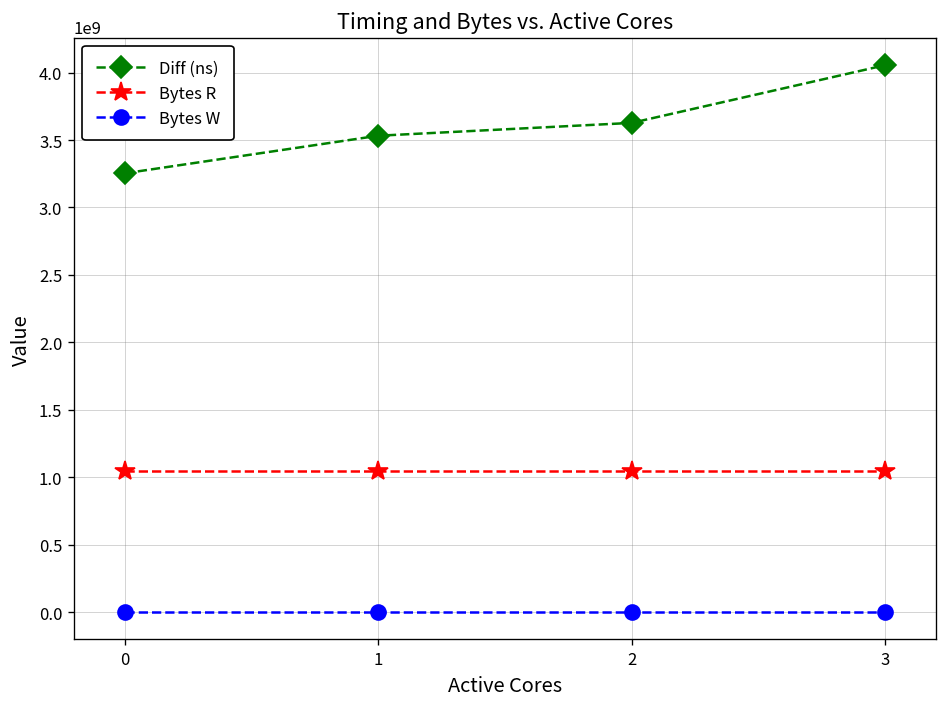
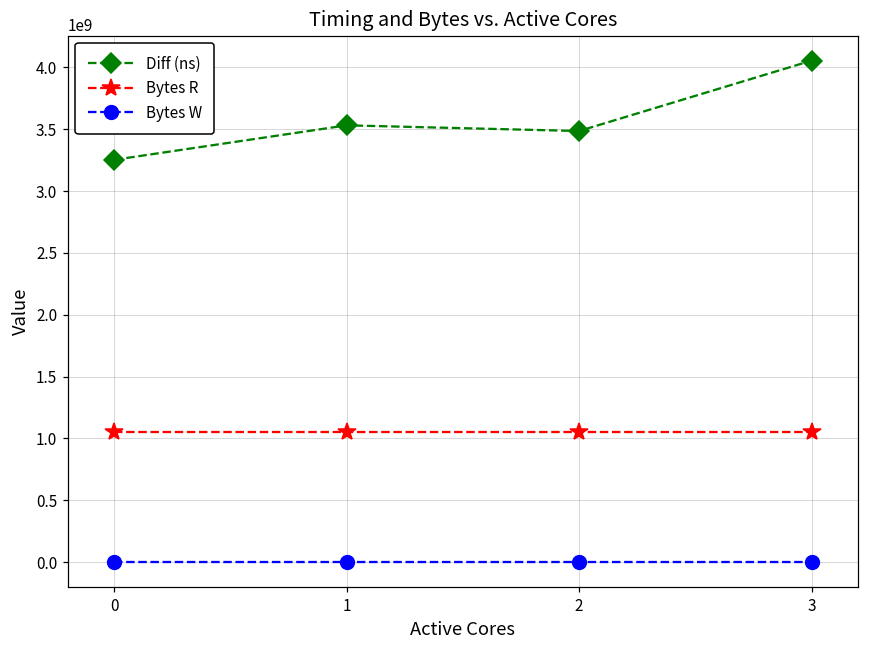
Diff (ns), 2: 3630000000 -> 3490000000
